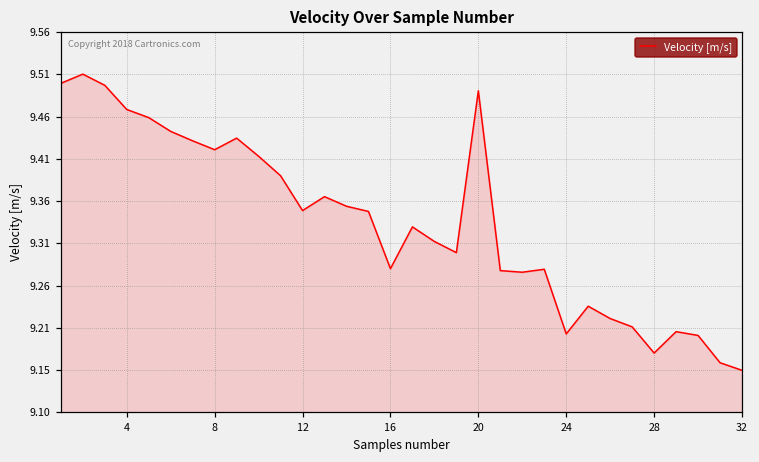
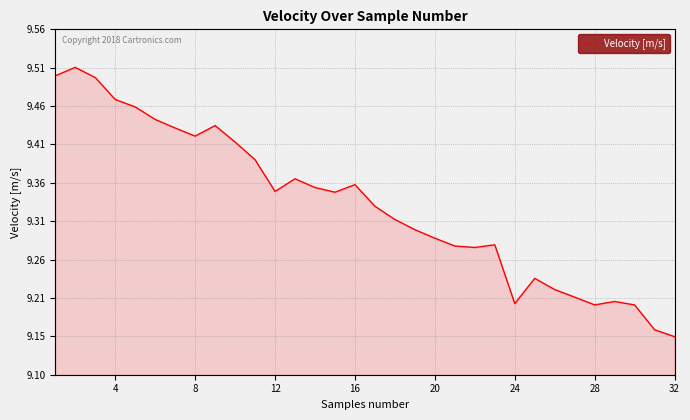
16: 9.28 -> 9.35
20: 9.49 -> 9.28
28: 9.17 -> 9.20
